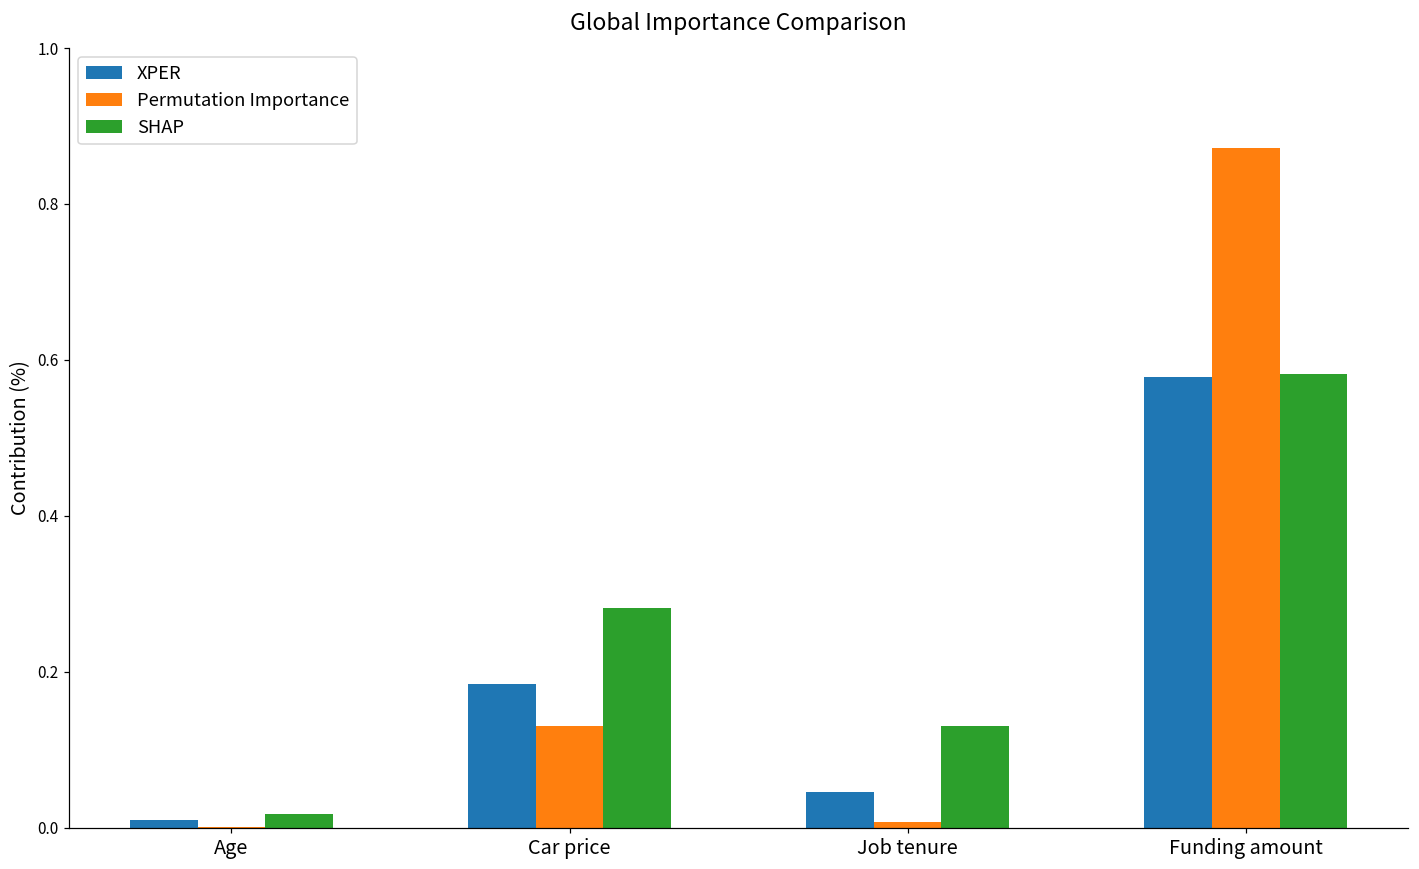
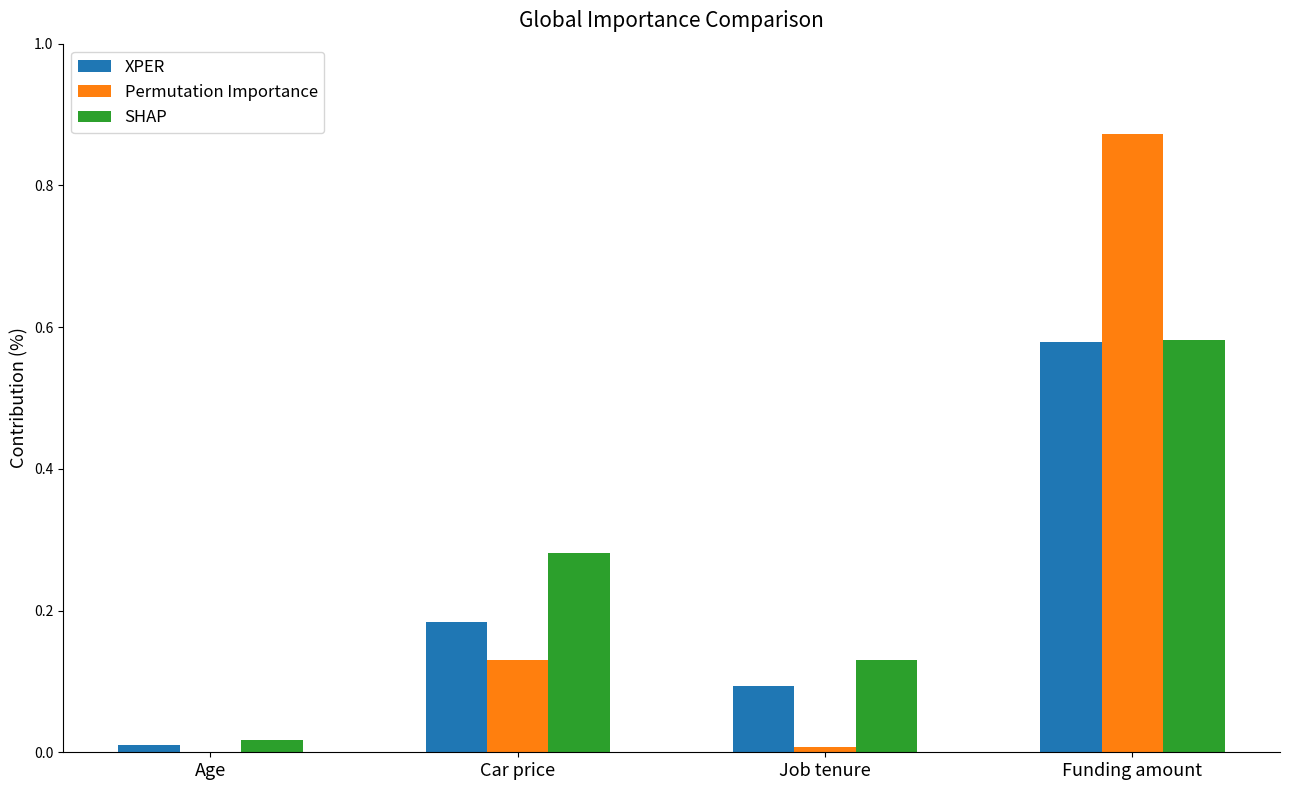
XPER, Job tenure: 0.05 -> 0.09
